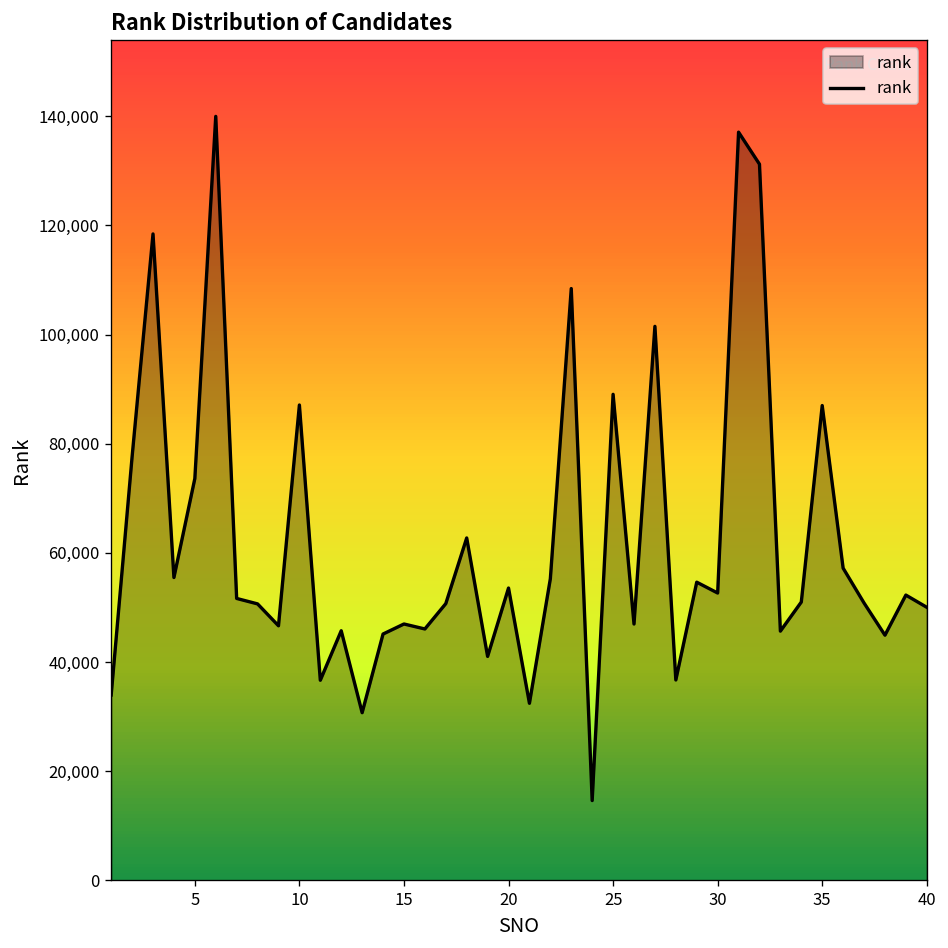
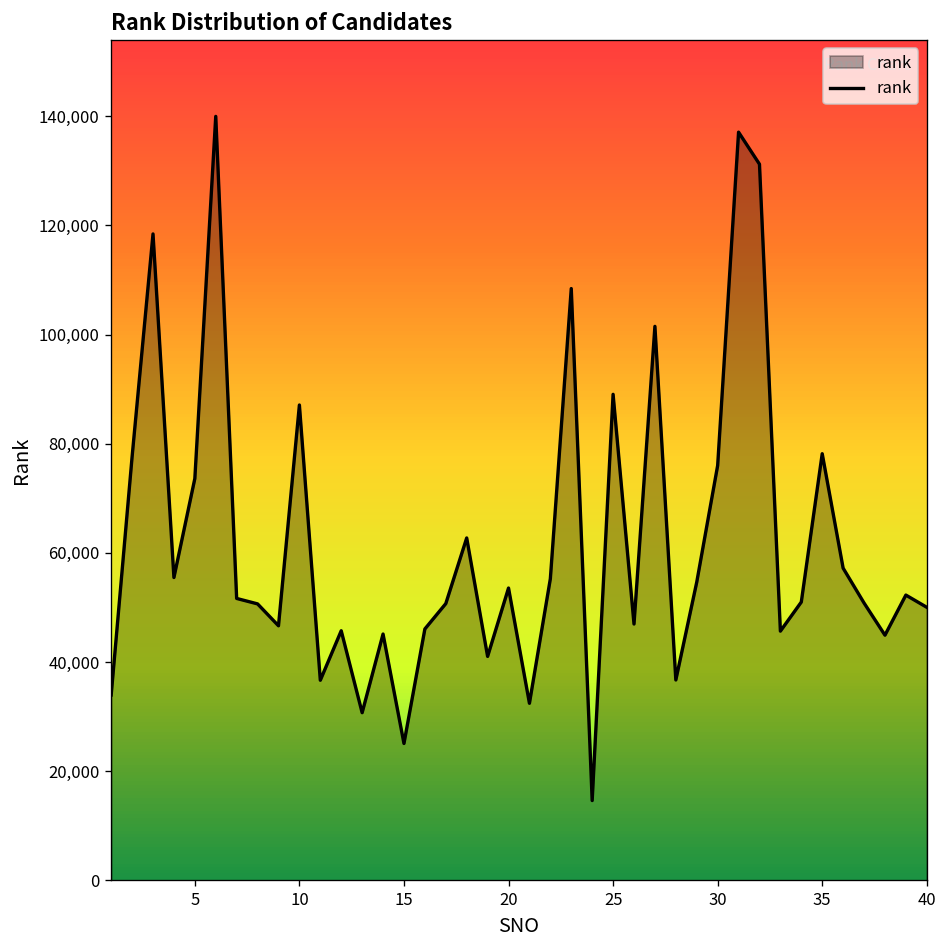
15: 47,000 -> 25,000
30: 53,000 -> 76,000
35: 87,000 -> 78,000
